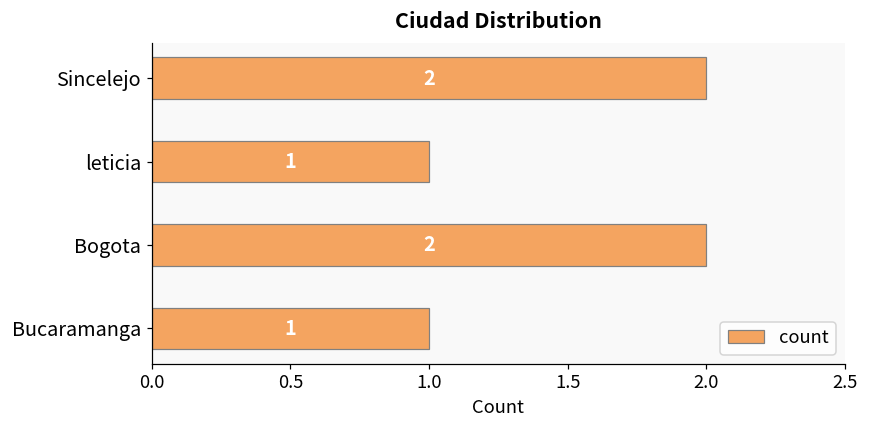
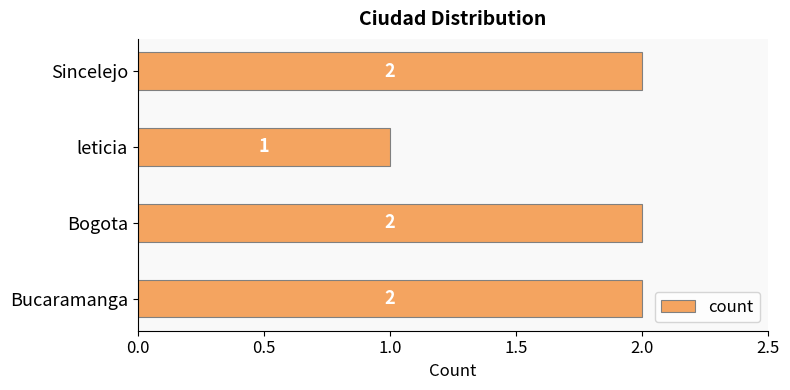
Bucaramanga: 1 -> 2
